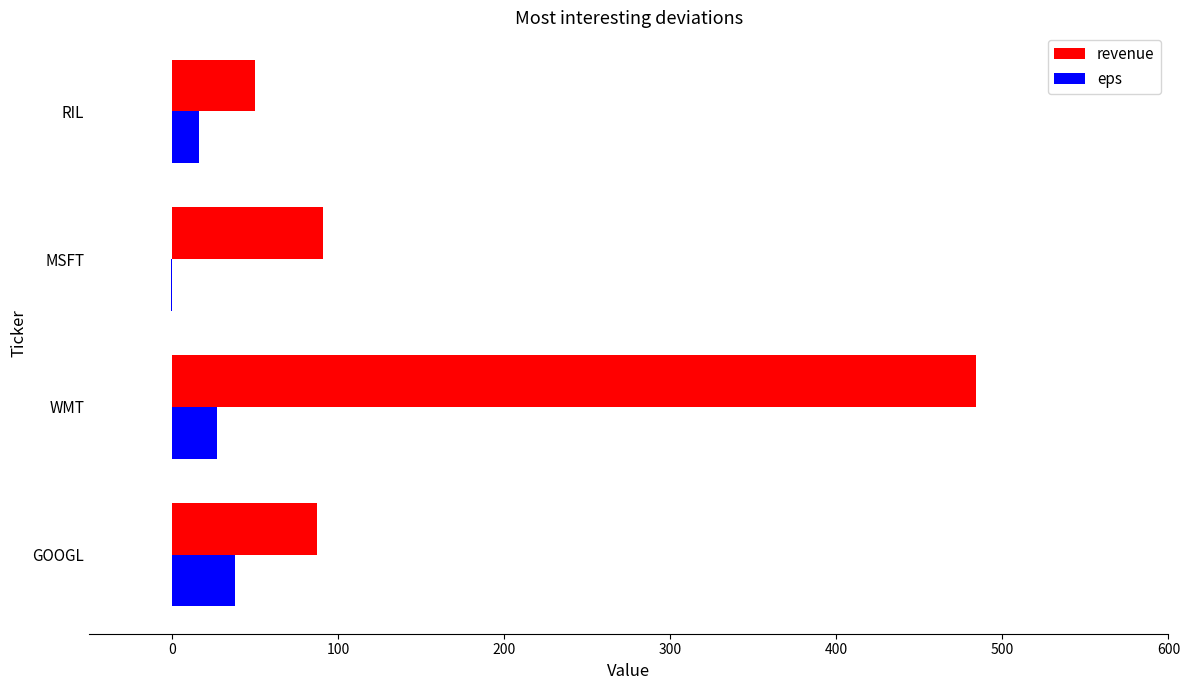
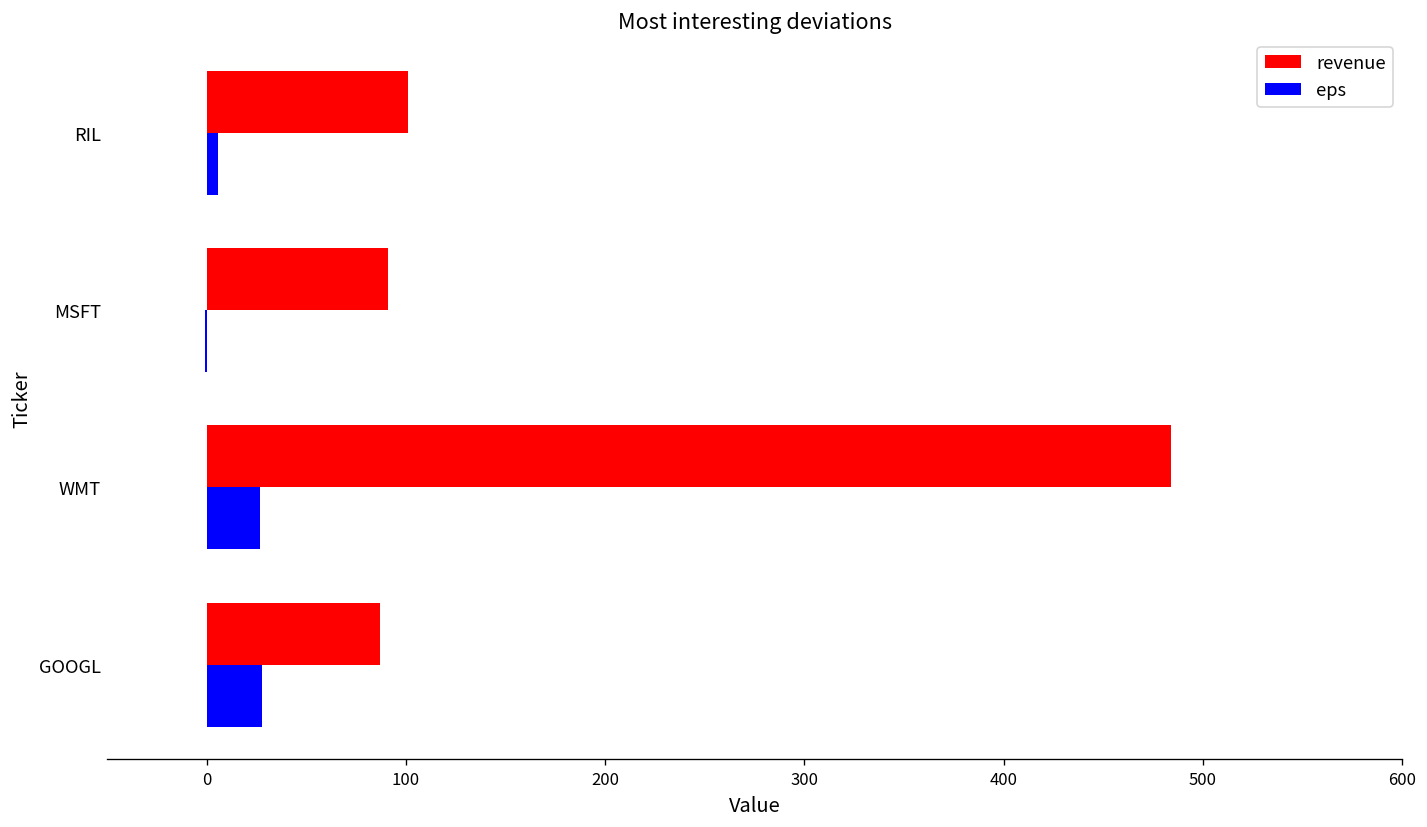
revenue, RIL: 50 -> 101
eps, RIL: 16 -> 6
eps, GOOGL: 38 -> 28
